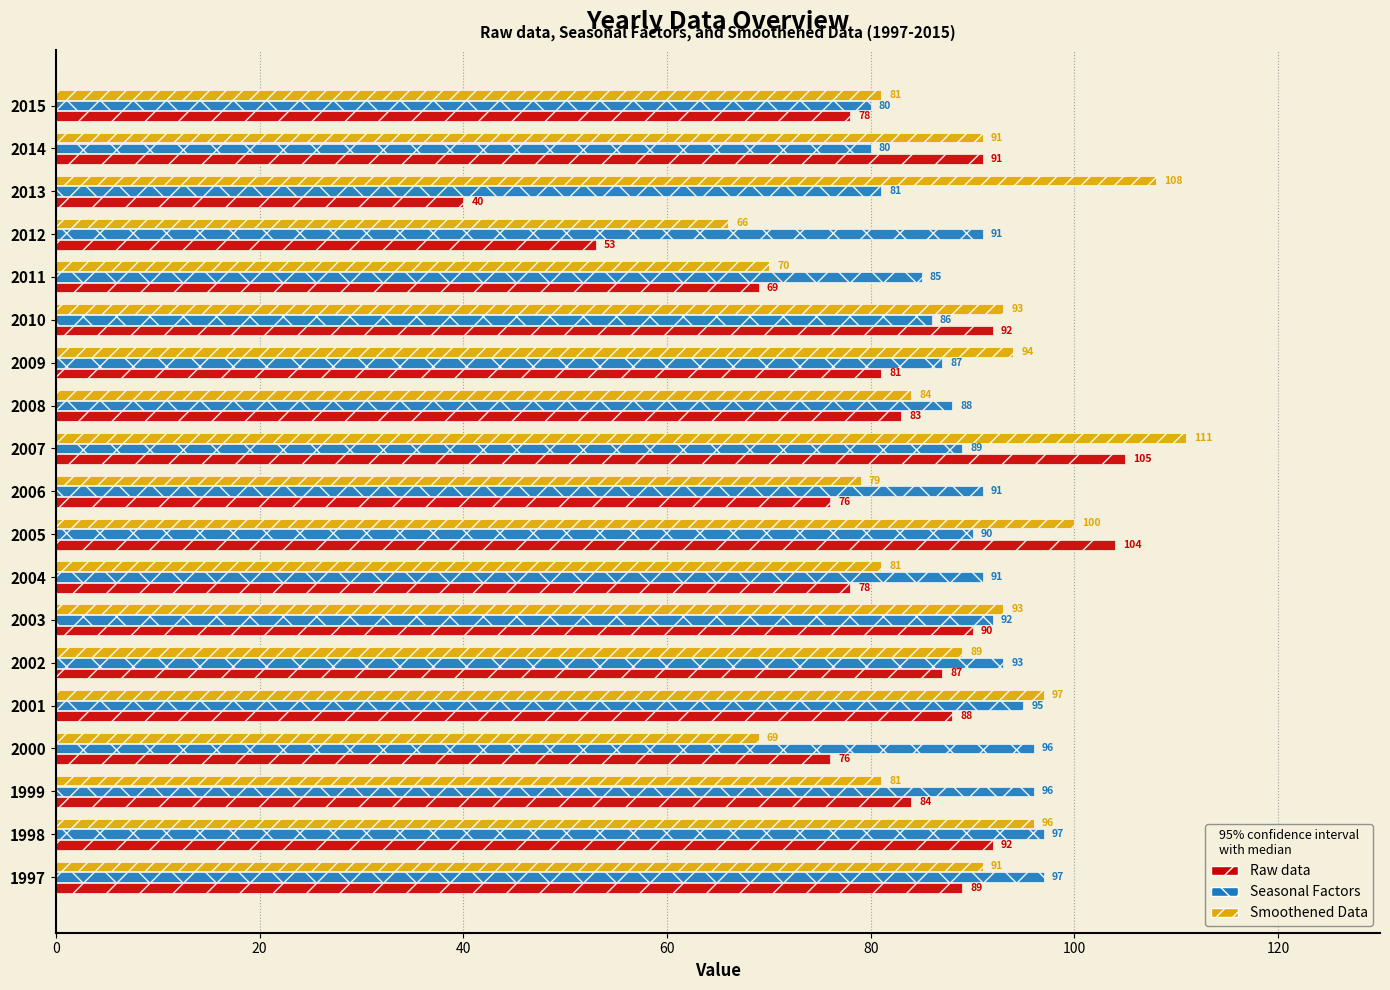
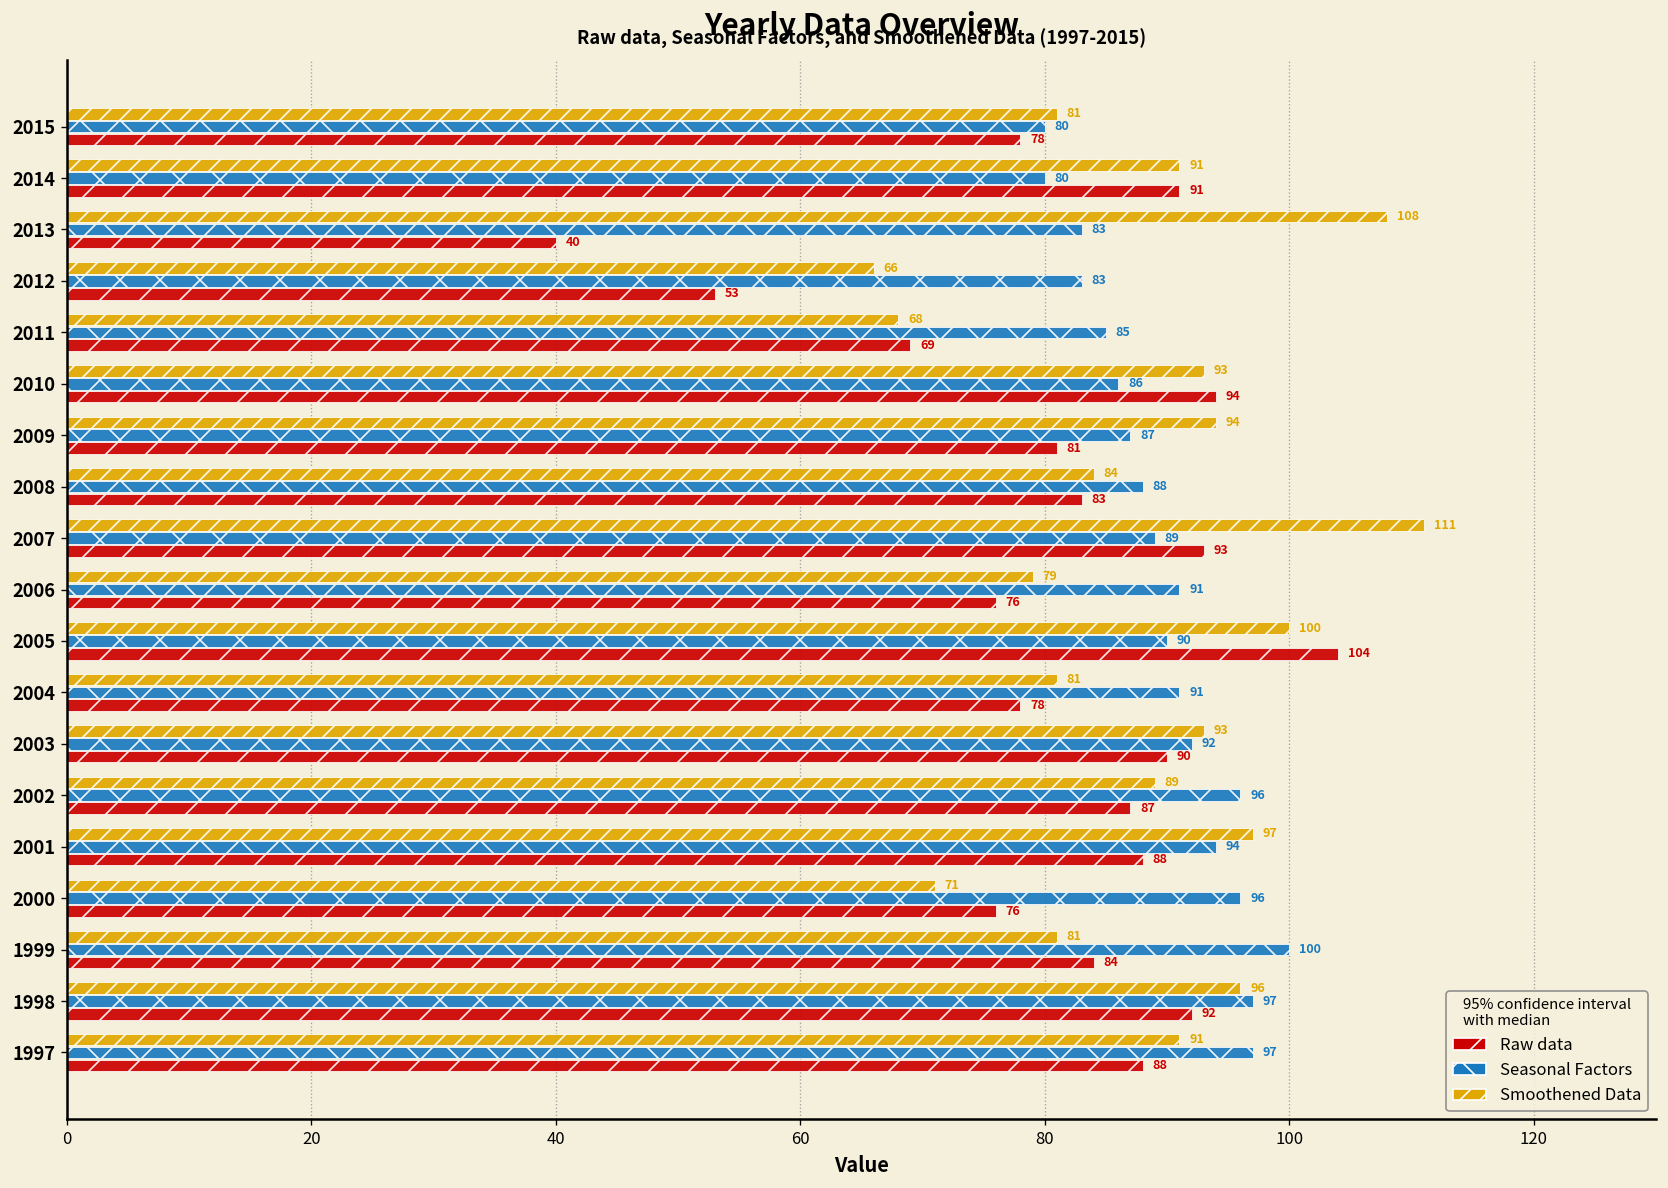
Seasonal Factors, 2013: 81 -> 83
Seasonal Factors, 2012: 91 -> 83
Smoothened Data, 2011: 70 -> 68
Raw data, 2010: 92 -> 94
Raw data, 2007: 105 -> 93
Seasonal Factors, 2002: 93 -> 96
Seasonal Factors, 2001: 95 -> 94
Smoothened Data, 2000: 69 -> 71
Seasonal Factors, 1999: 96 -> 100
Raw data, 1997: 89 -> 88
